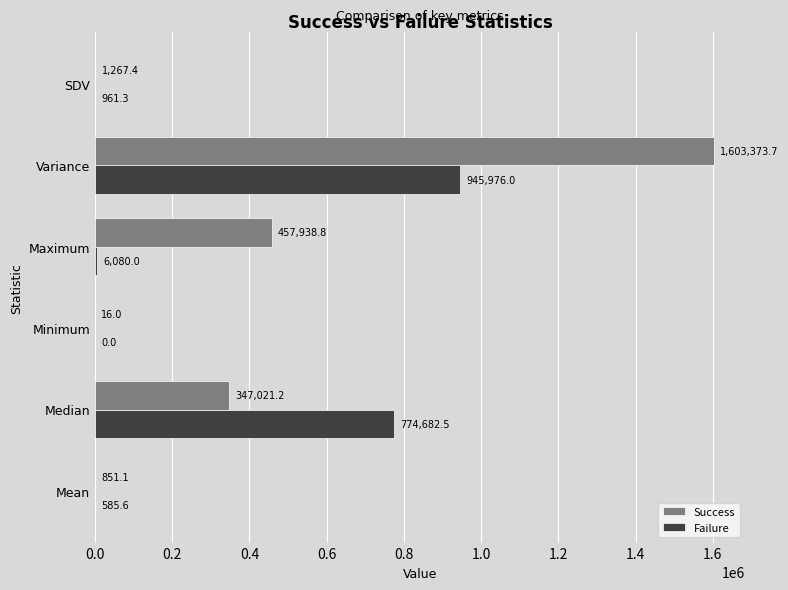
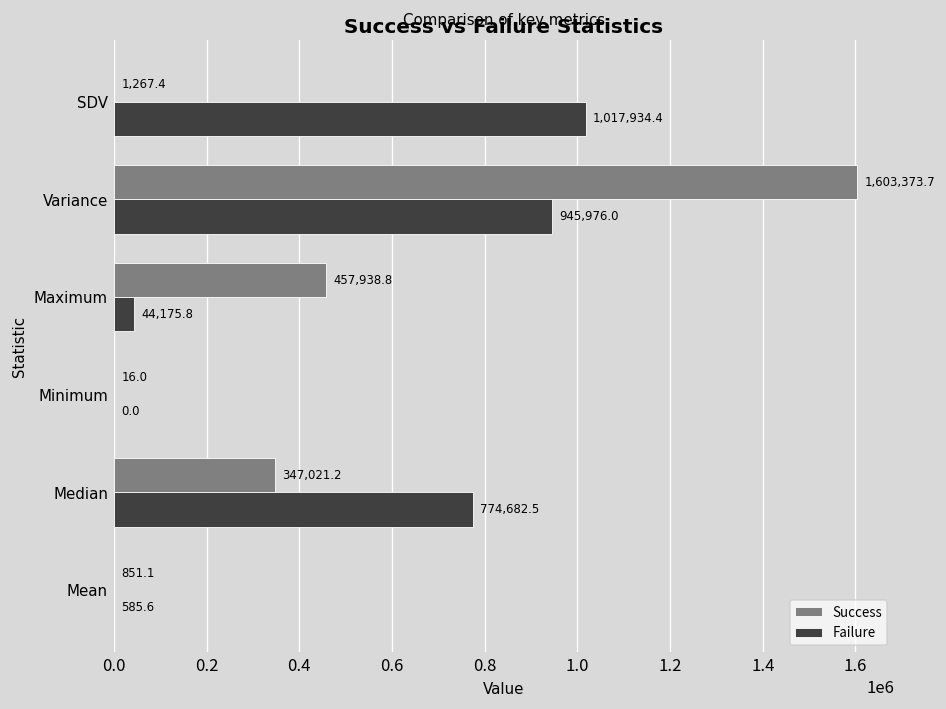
Failure, SDV: 961.3 -> 1,017,934.4
Failure, Maximum: 6,080.0 -> 44,175.8
